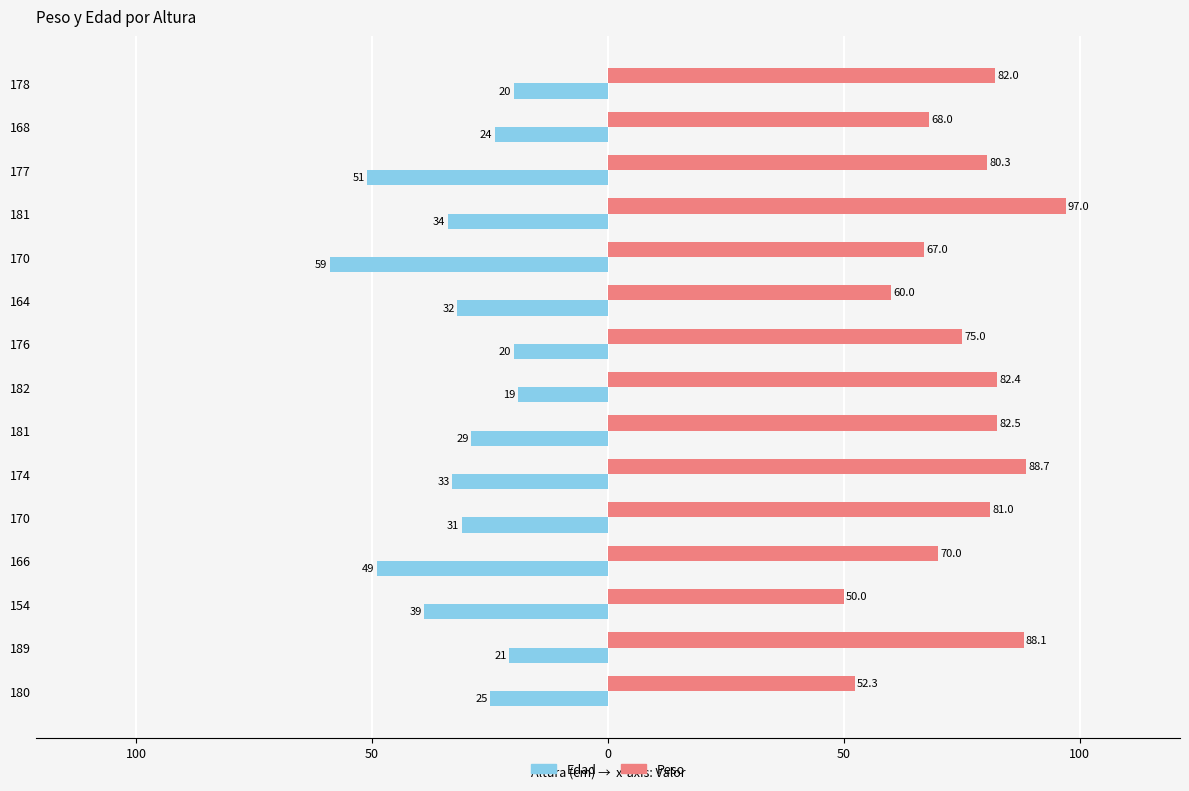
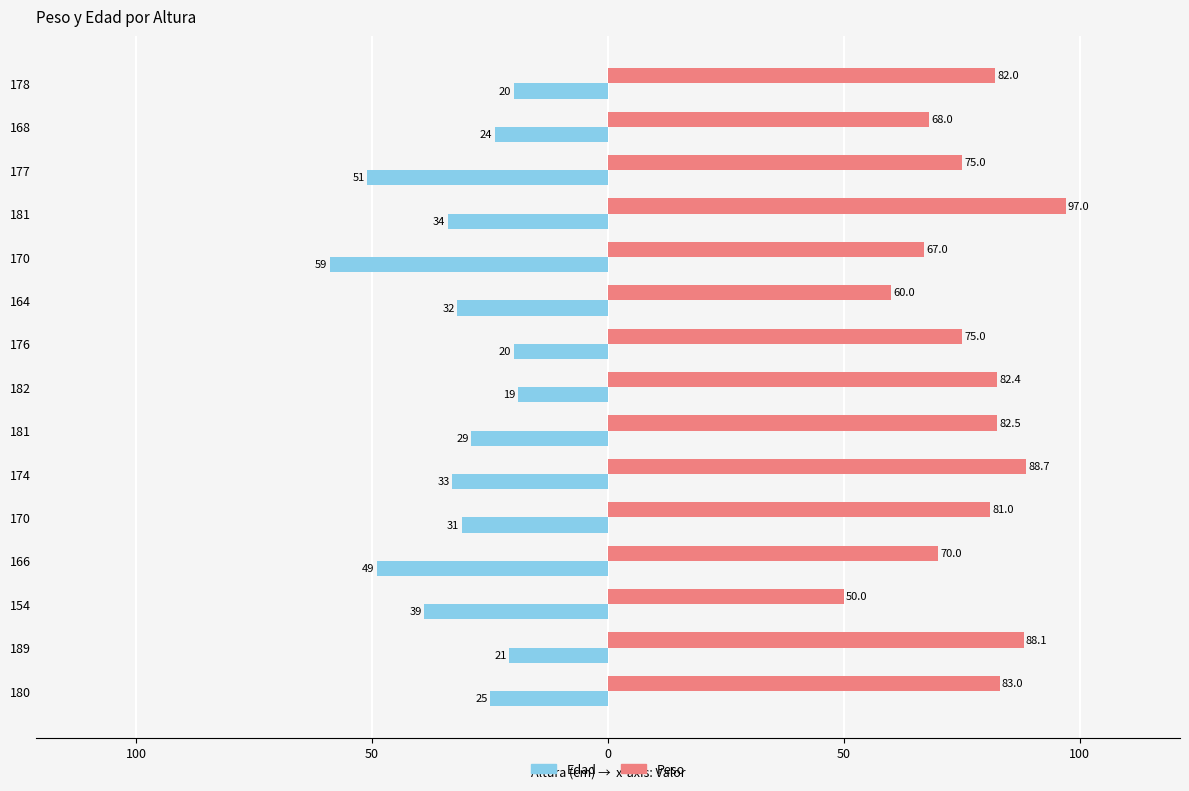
Peso, 177: 80.3 -> 75.0
Peso, 180: 52.3 -> 83.0
